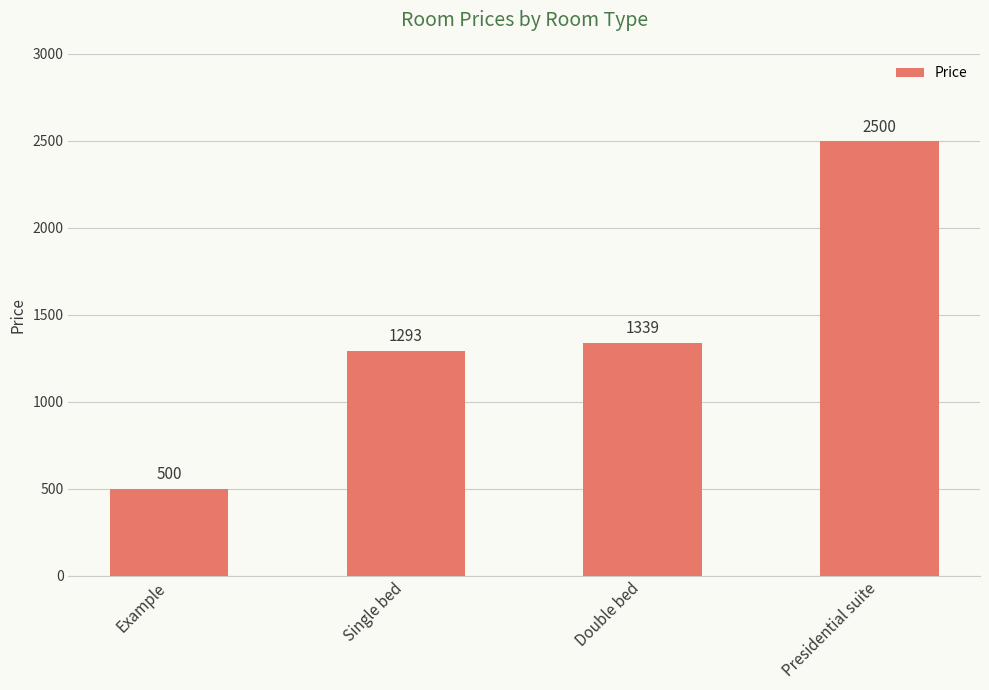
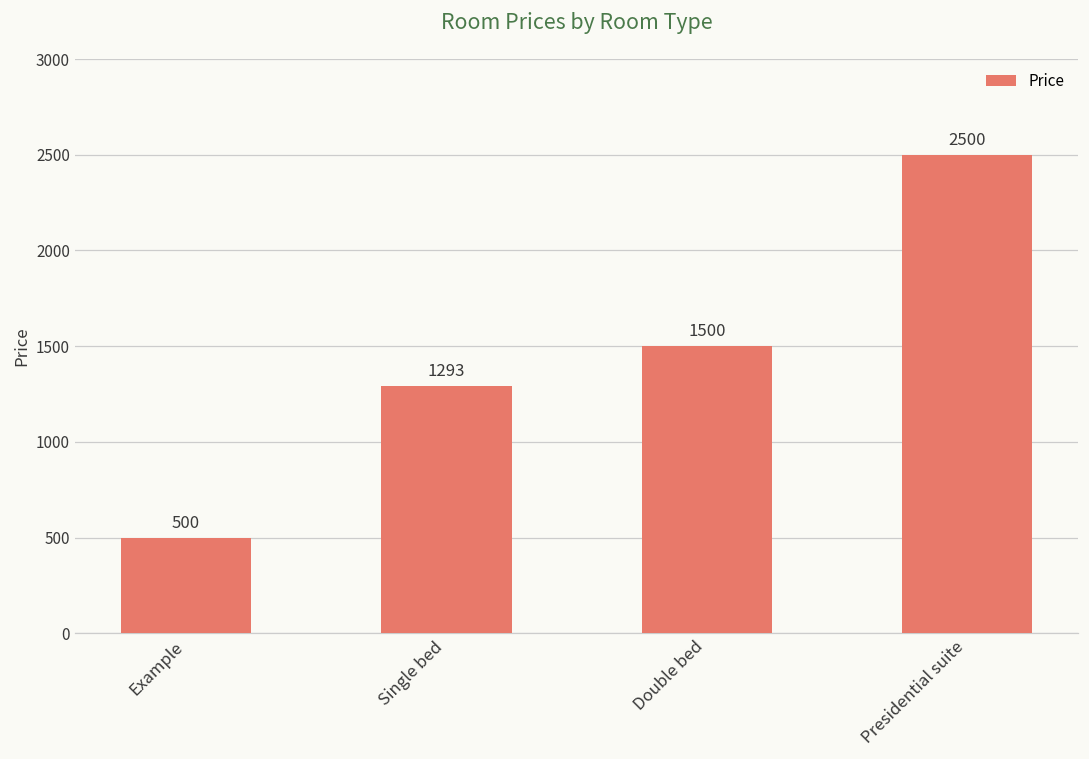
Double bed: 1339 -> 1500
